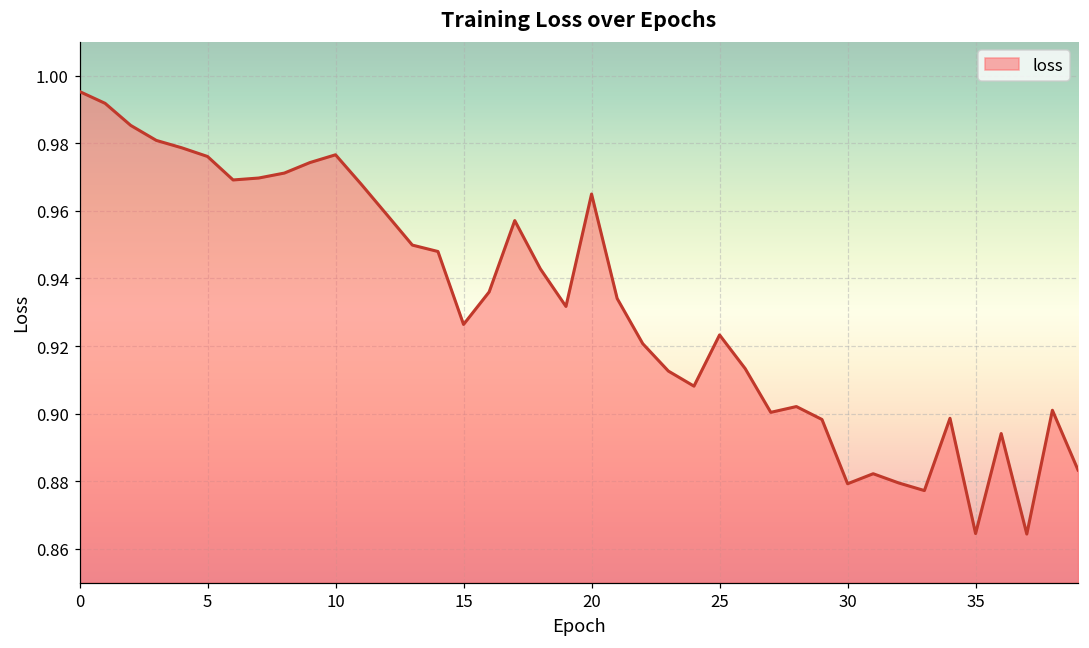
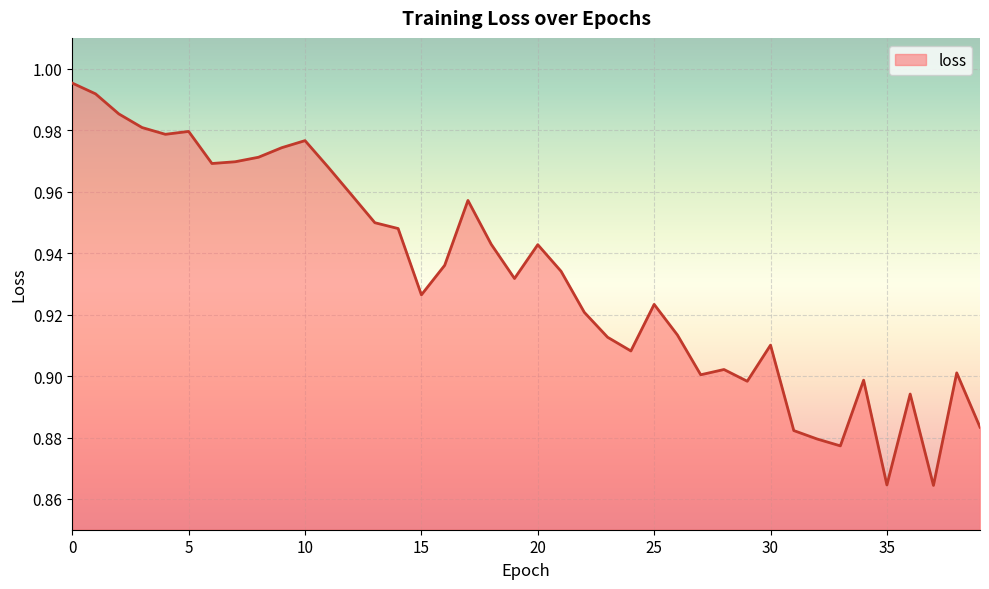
5: 0.976 -> 0.980
20: 0.965 -> 0.943
30: 0.879 -> 0.910
